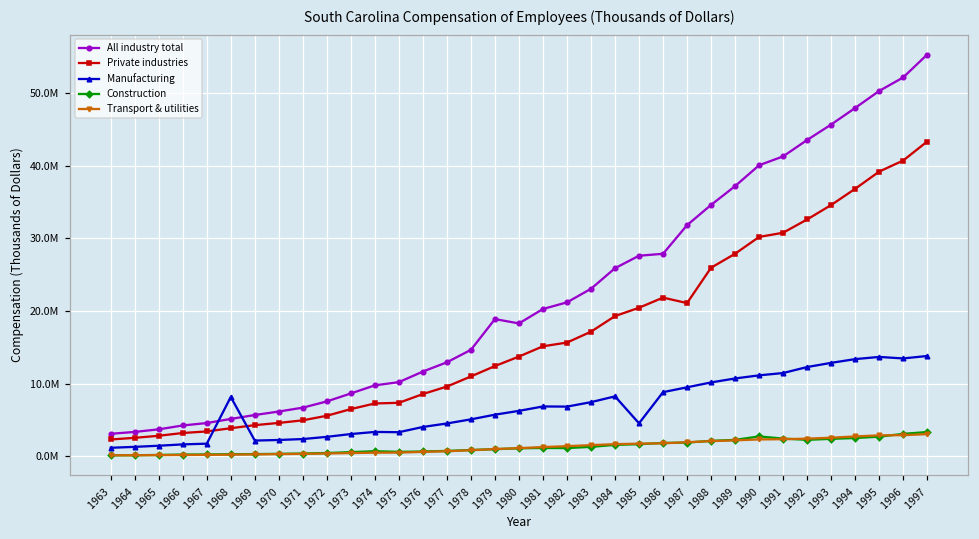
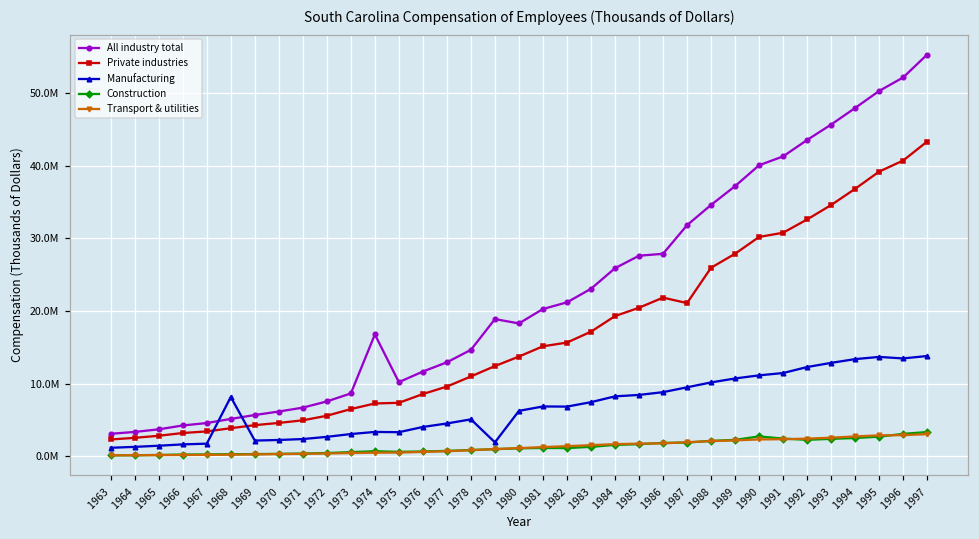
All industry total, 1974: 10000000 -> 17000000
Manufacturing, 1979: 6000000 -> 2000000
Manufacturing, 1985: 5000000 -> 8000000
